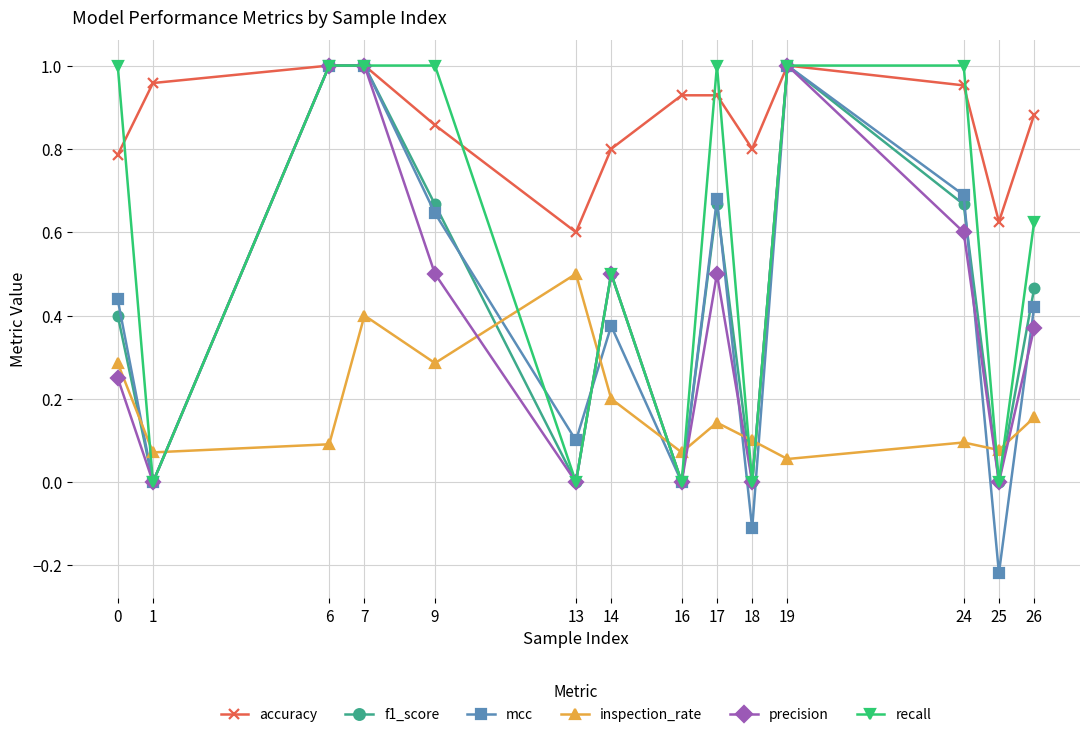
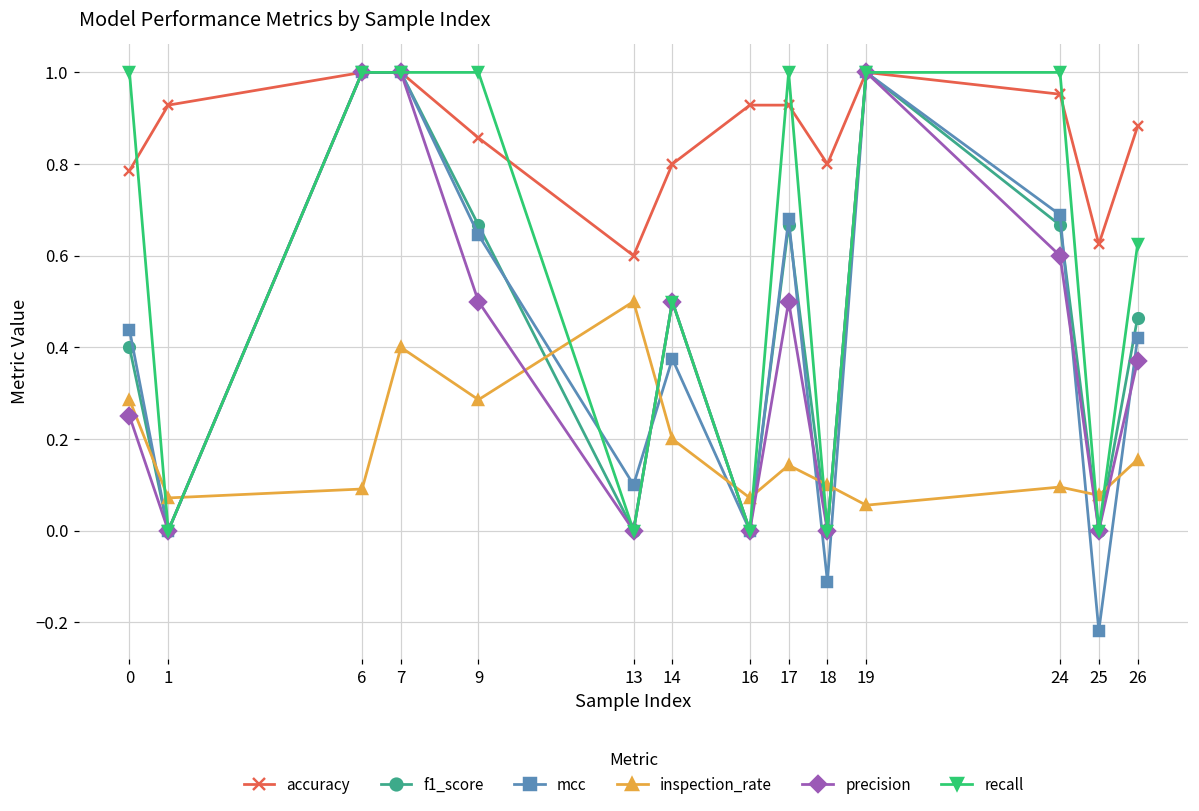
accuracy, 1: 0.96 -> 0.93
